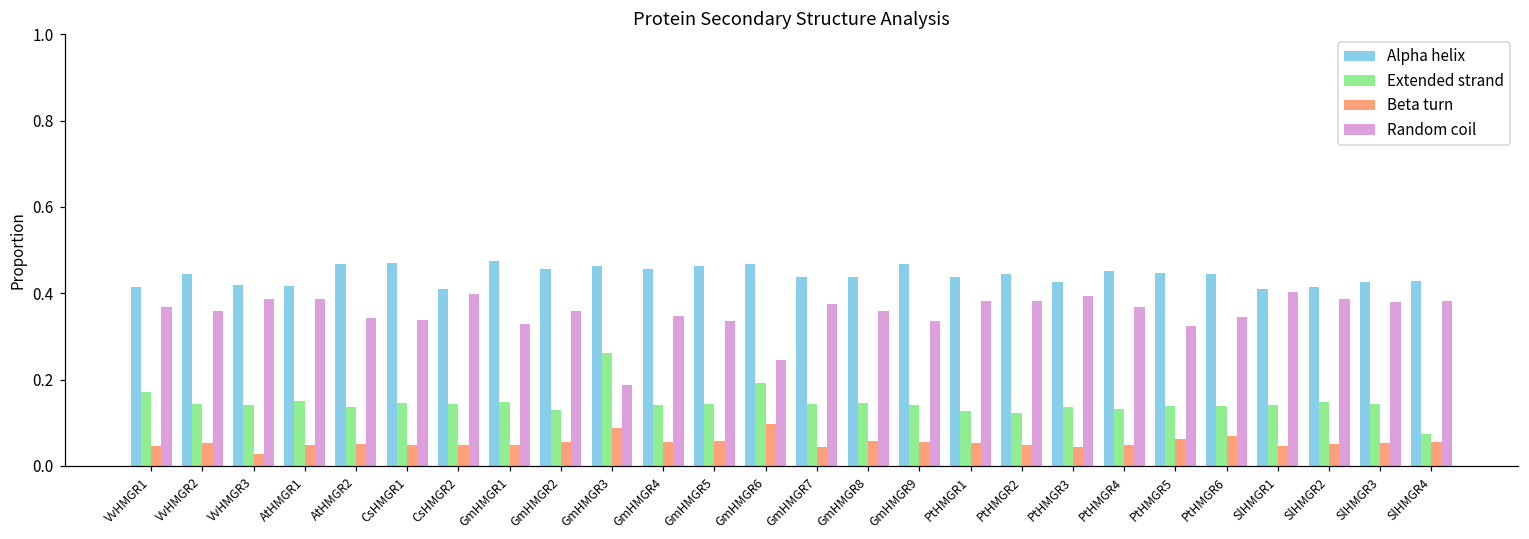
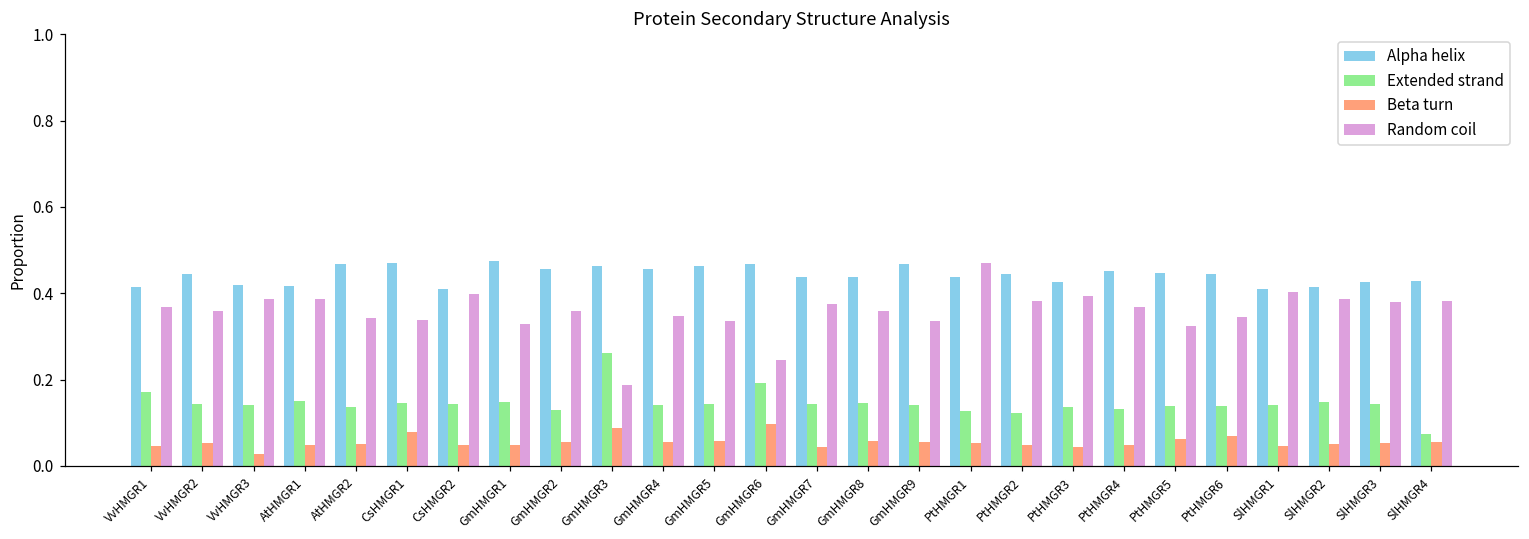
Beta turn, CsHMGR1: 0.05 -> 0.08
Random coil, PtHMGR1: 0.38 -> 0.47
